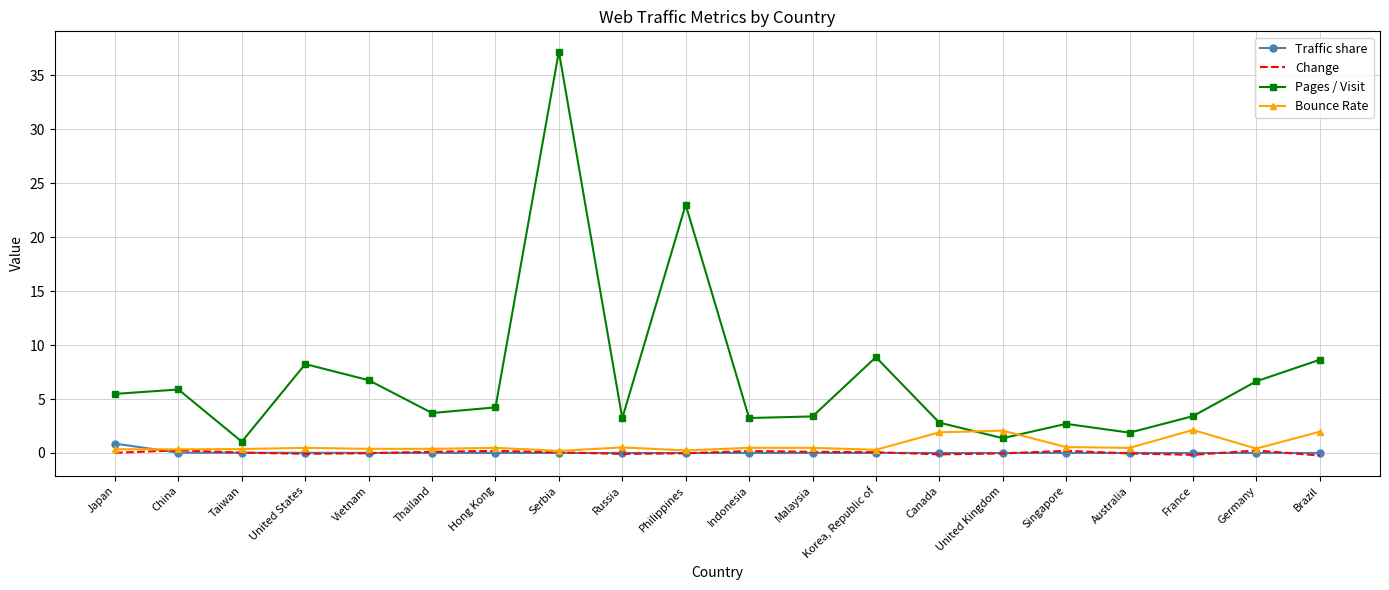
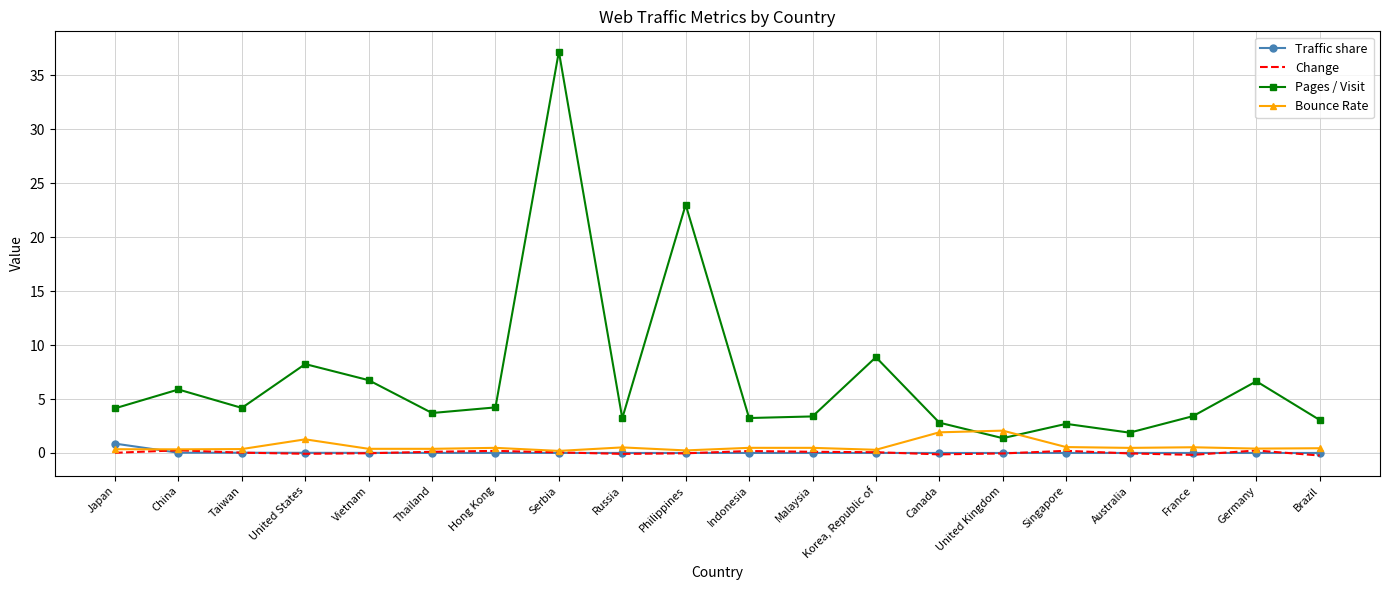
Pages / Visit, Japan: 5.5 -> 4.1
Pages / Visit, Taiwan: 1.0 -> 4.2
Bounce Rate, United States: 0.5 -> 1.3
Bounce Rate, France: 2.1 -> 0.5
Pages / Visit, Brazil: 8.6 -> 3.1
Bounce Rate, Brazil: 2.0 -> 0.4
